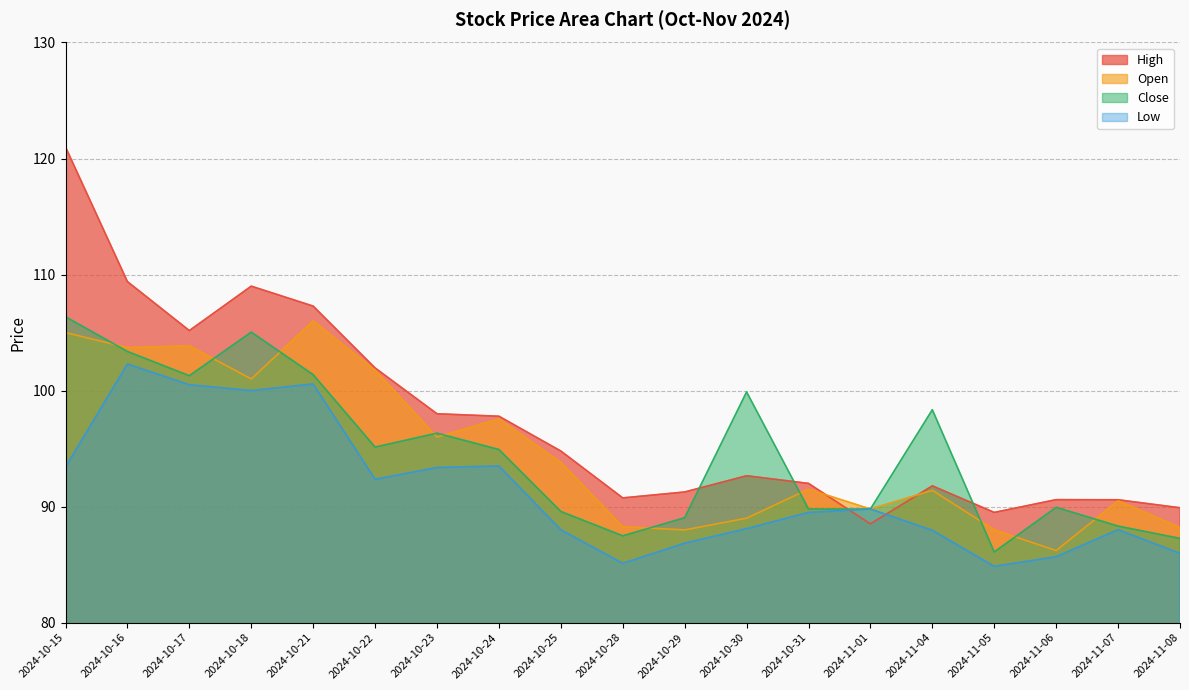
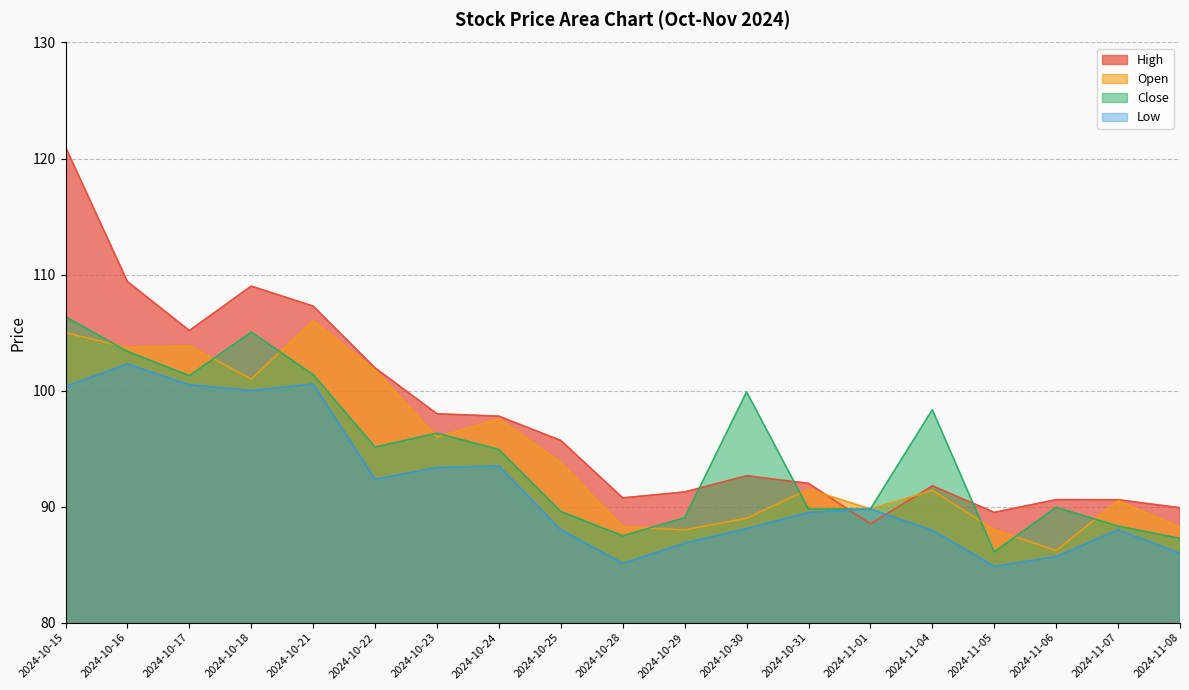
Low, 2024-10-15: 93.4 -> 100.4
High, 2024-10-25: 94.8 -> 95.7
